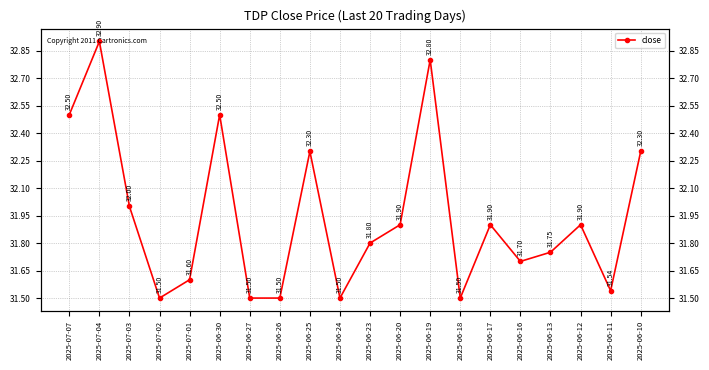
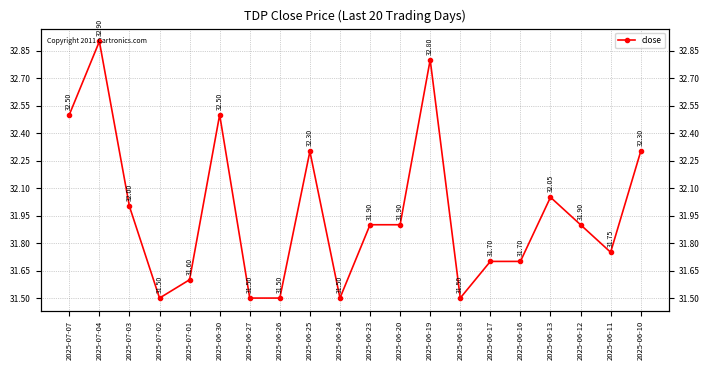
2025-06-23: 31.80 -> 31.90
2025-06-17: 31.90 -> 31.70
2025-06-13: 31.75 -> 32.05
2025-06-11: 31.54 -> 31.75
